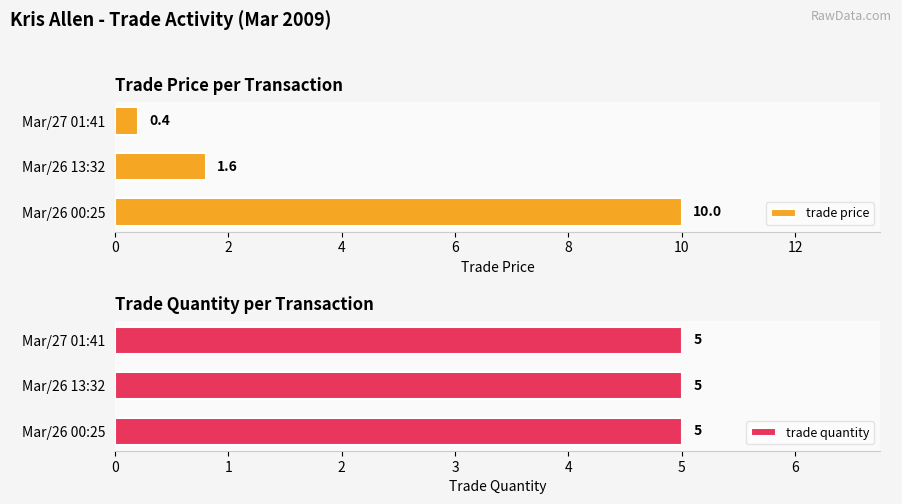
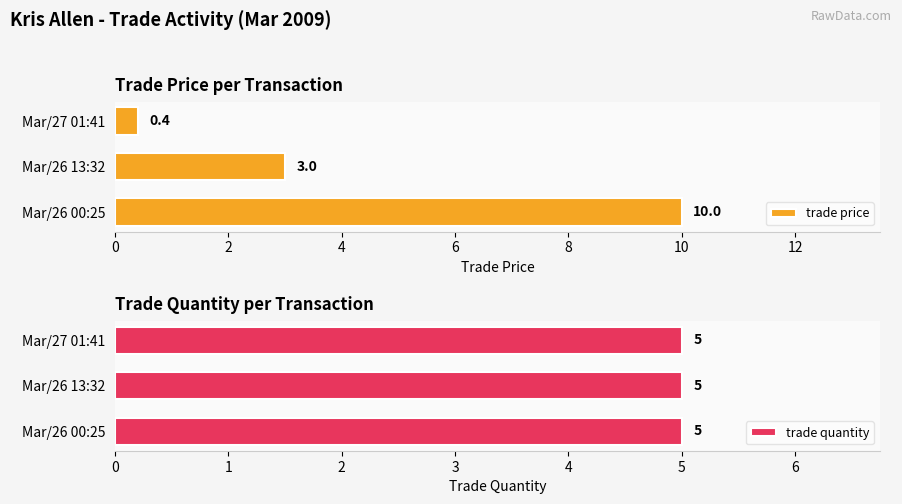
Trade Price per Transaction, Mar/26 13:32: 1.6 -> 3.0
